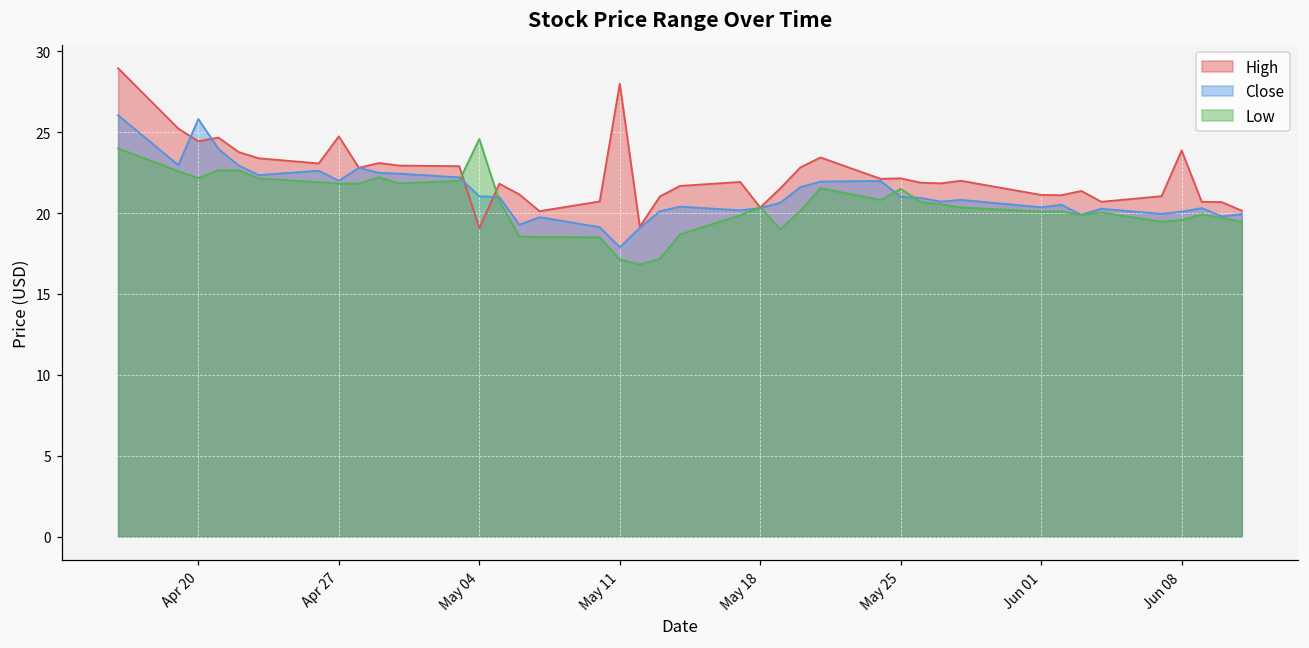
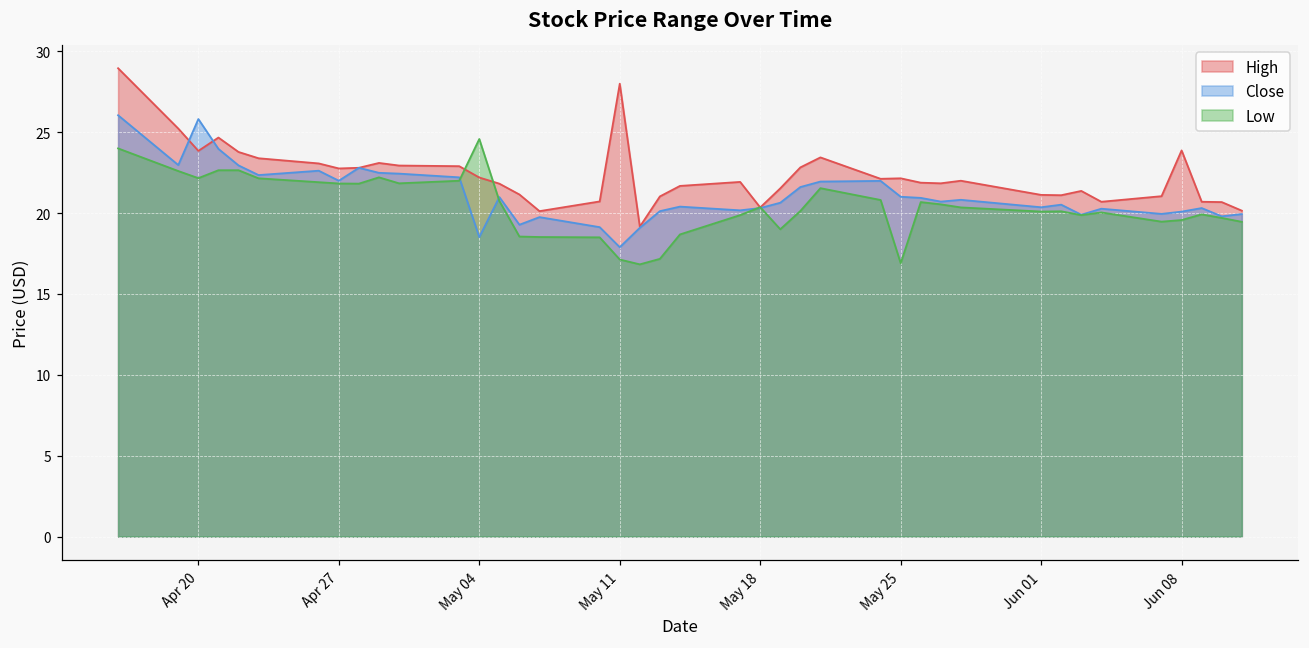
High, Apr 20: 24.4 -> 23.8
High, Apr 27: 24.7 -> 22.8
High, May 04: 19.1 -> 22.2
Close, May 04: 21.0 -> 18.5
Low, May 25: 21.5 -> 16.9
